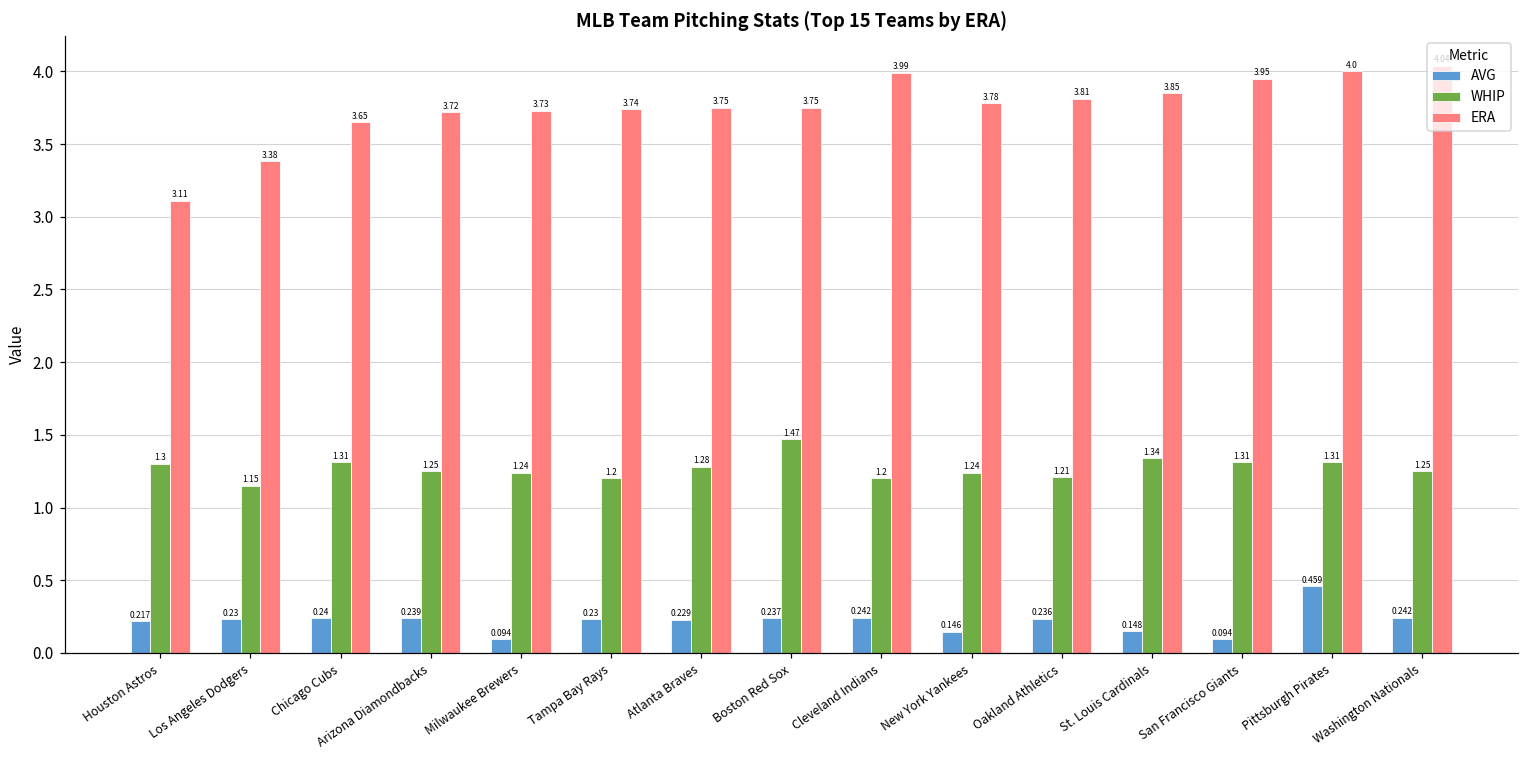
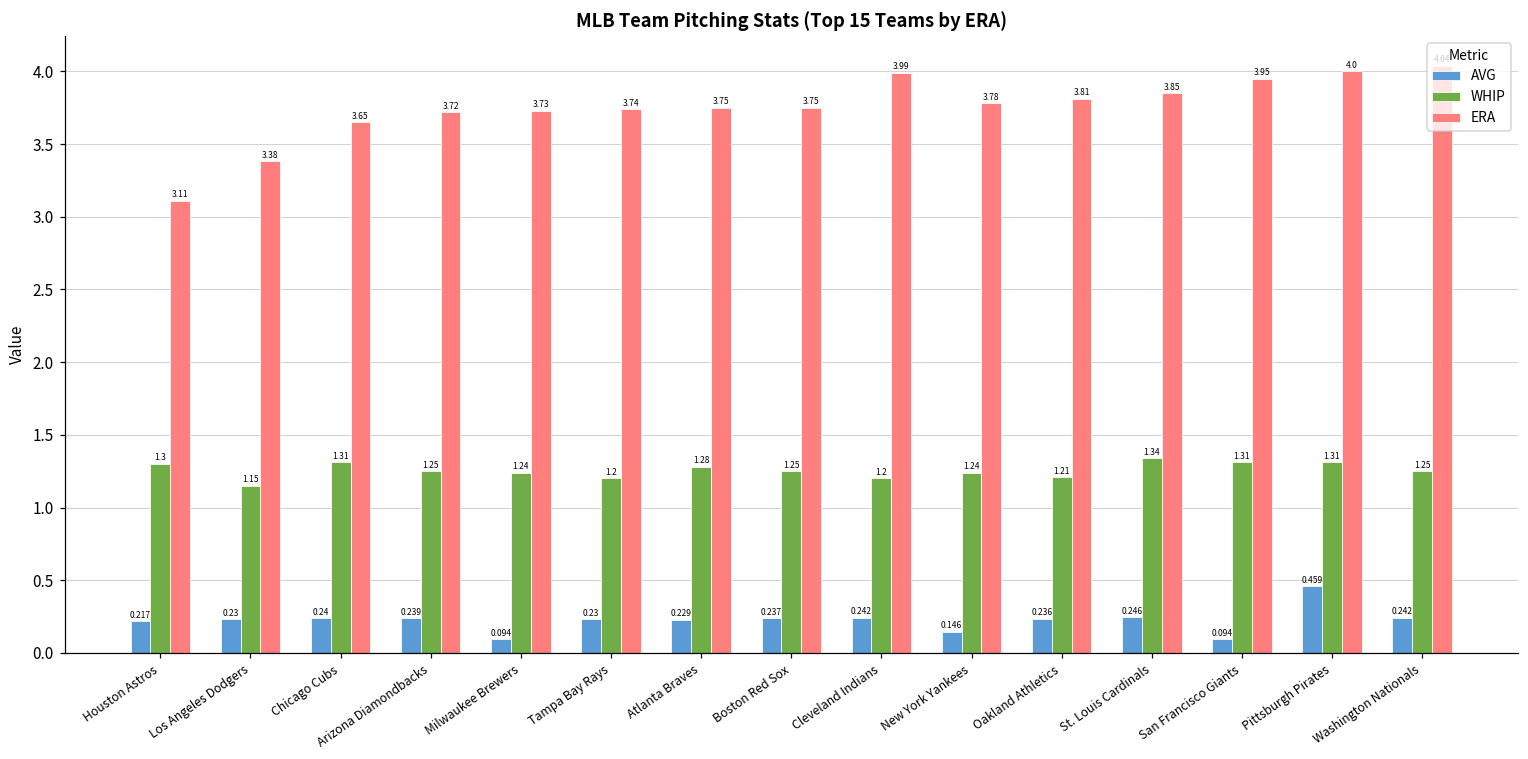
WHIP, Boston Red Sox: 1.47 -> 1.25
AVG, St. Louis Cardinals: 0.148 -> 0.246
